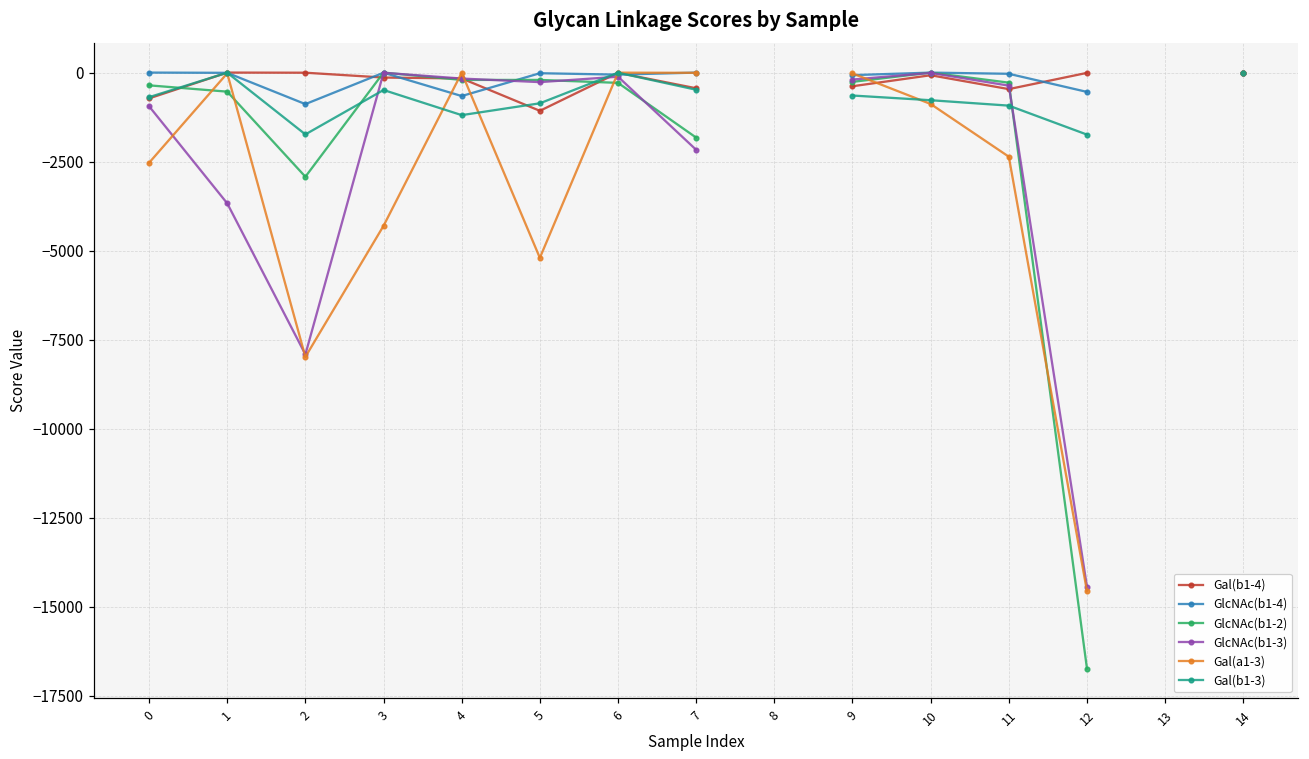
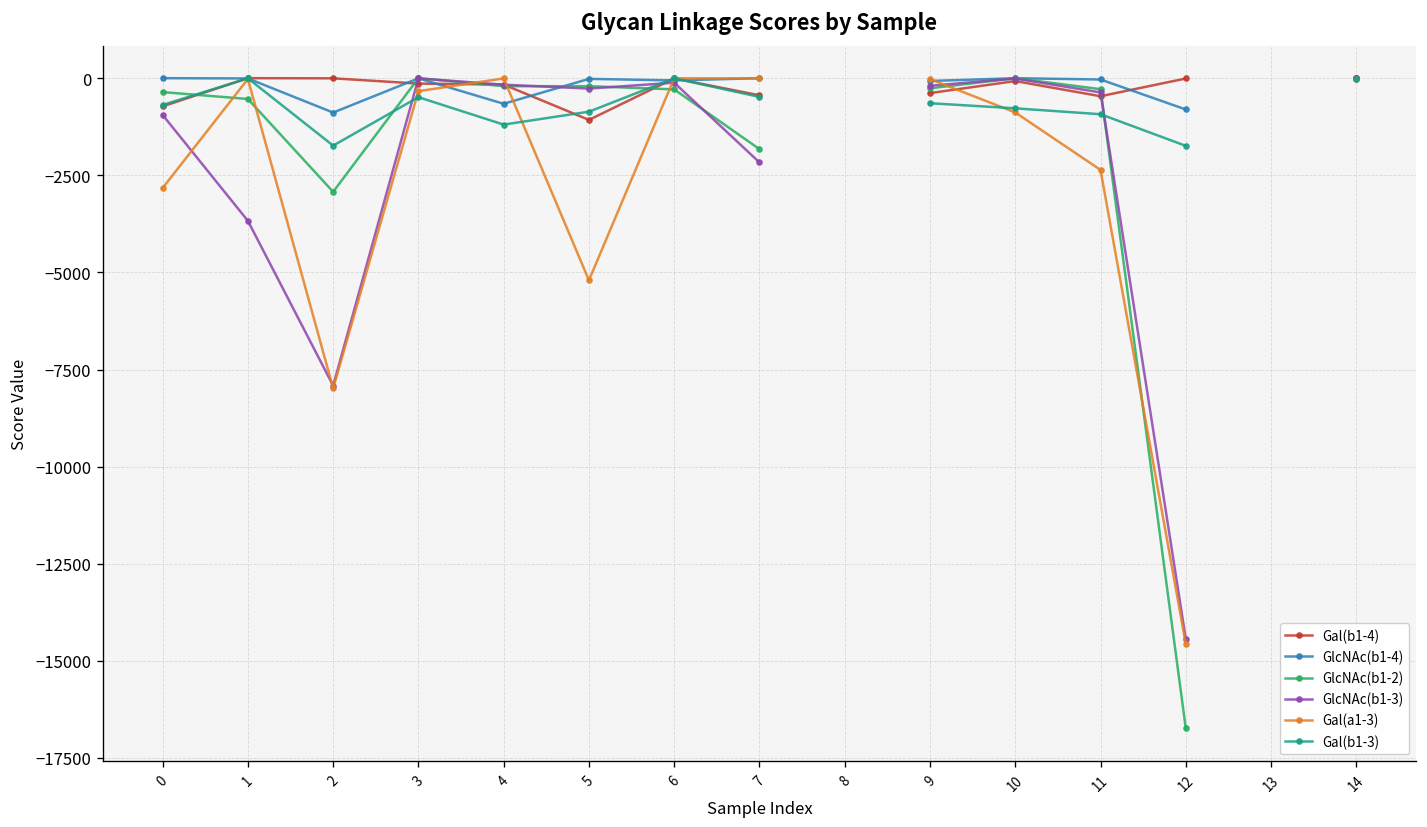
Gal(a1-3), 0: -2500 -> -2800
Gal(a1-3), 3: -4300 -> -300
GlcNAc(b1-4), 12: -500 -> -800
